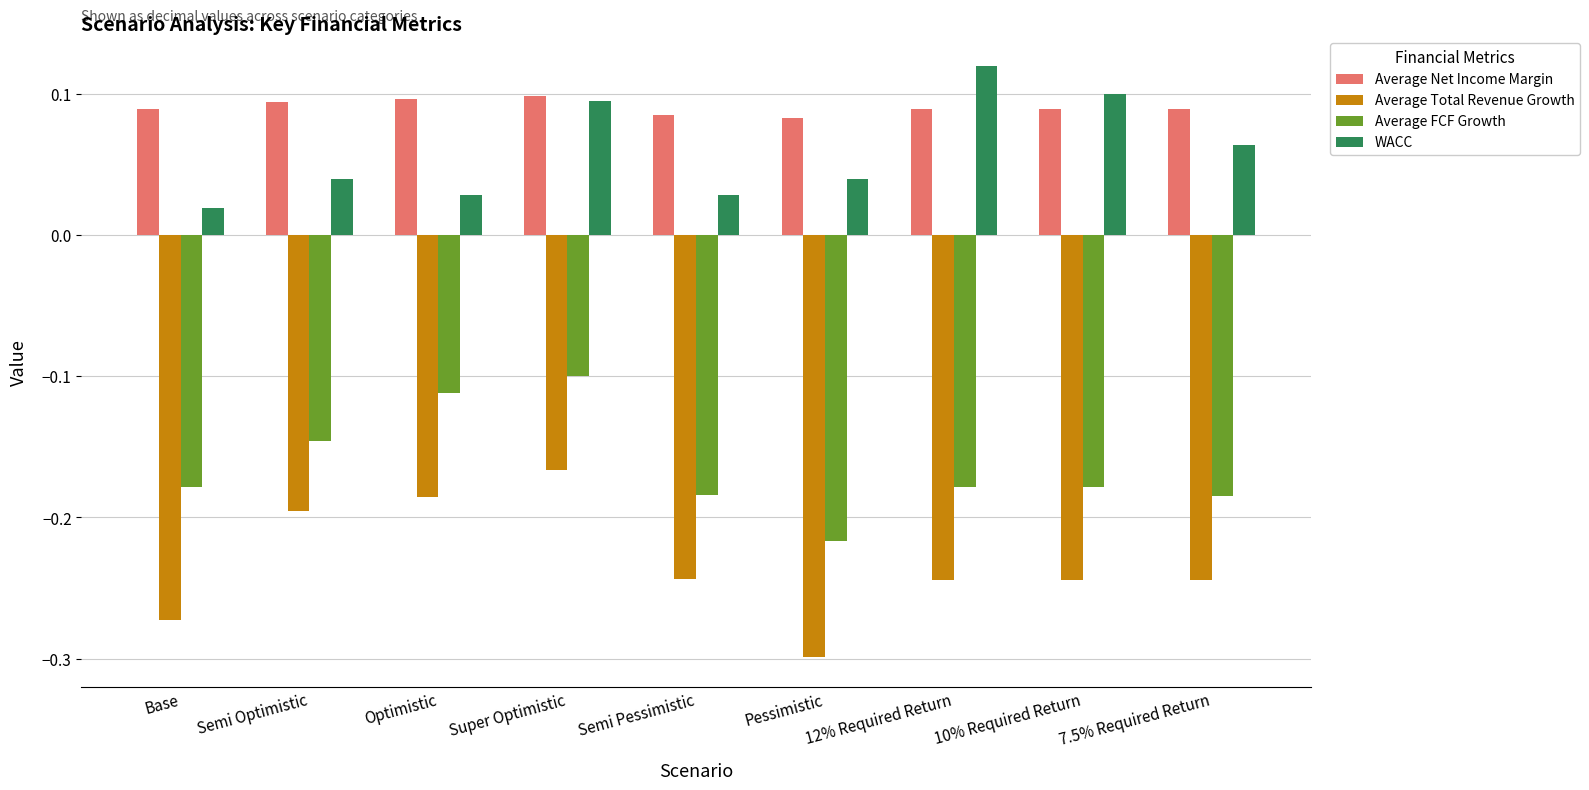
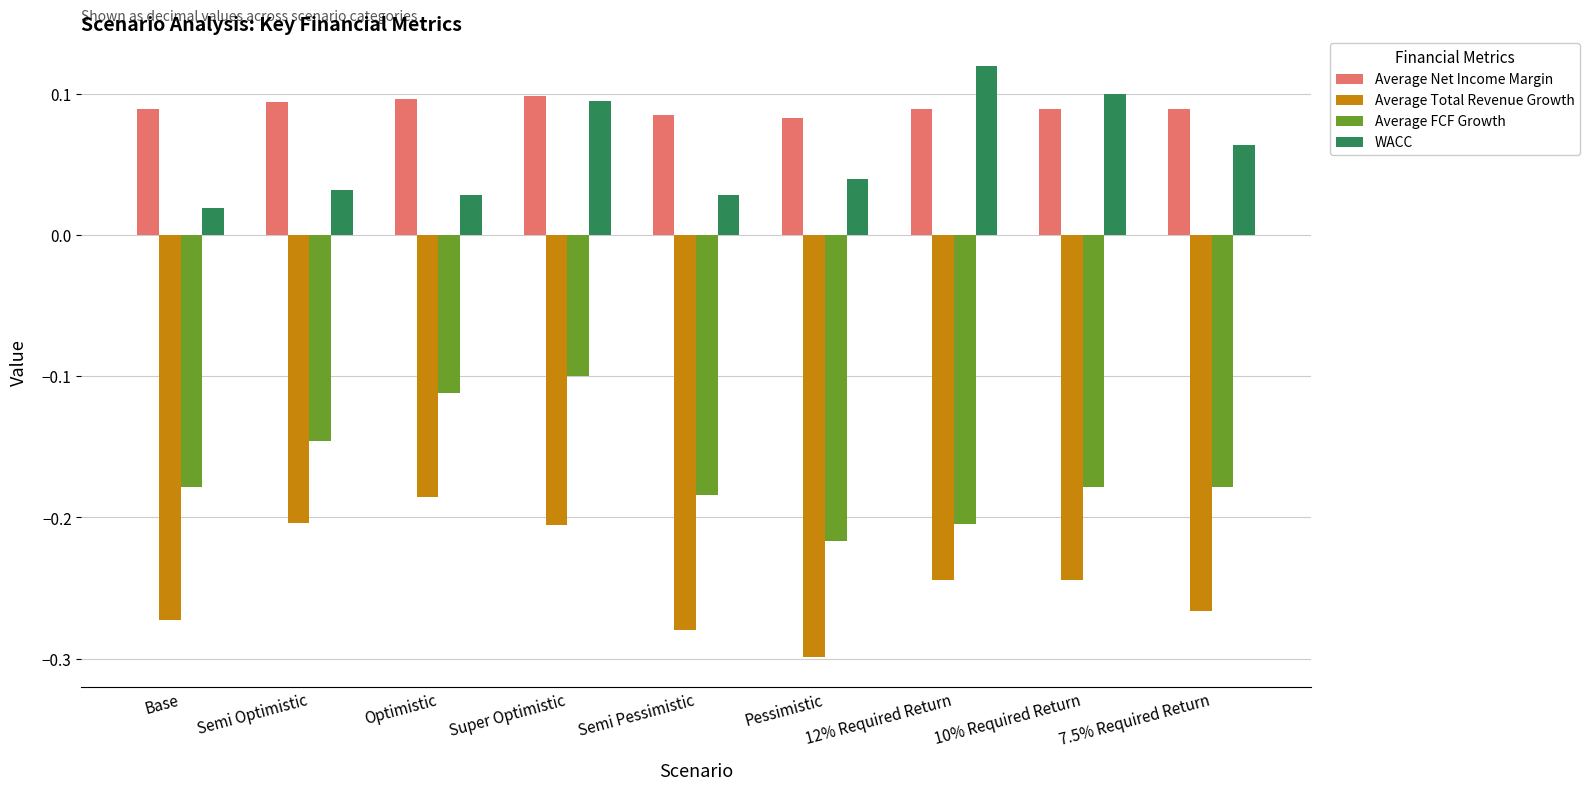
Average Total Revenue Growth, Semi Optimistic: -0.195 -> -0.204
WACC, Semi Optimistic: 0.040 -> 0.032
Average Total Revenue Growth, Super Optimistic: -0.166 -> -0.206
Average Total Revenue Growth, Semi Pessimistic: -0.244 -> -0.280
Average FCF Growth, 12% Required Return: -0.178 -> -0.204
Average Total Revenue Growth, 7.5% Required Return: -0.244 -> -0.266
Average FCF Growth, 7.5% Required Return: -0.185 -> -0.178
